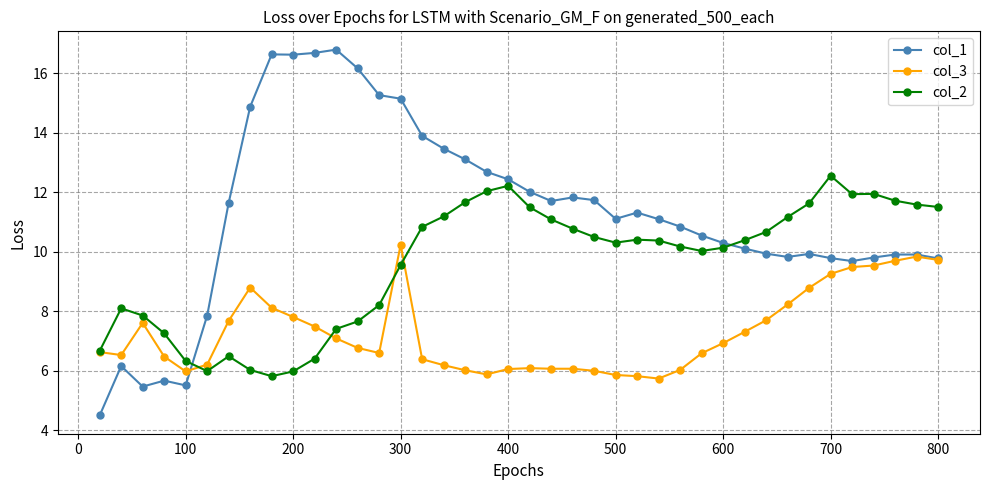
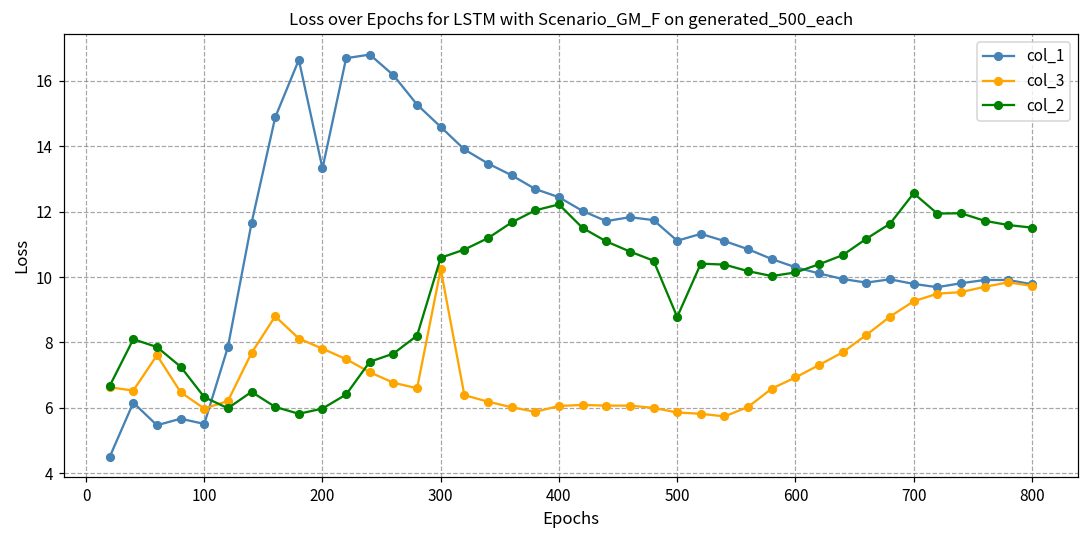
col_1, 200: 16.6 -> 13.3
col_1, 300: 15.2 -> 14.6
col_2, 300: 9.6 -> 10.6
col_2, 500: 10.3 -> 8.8
